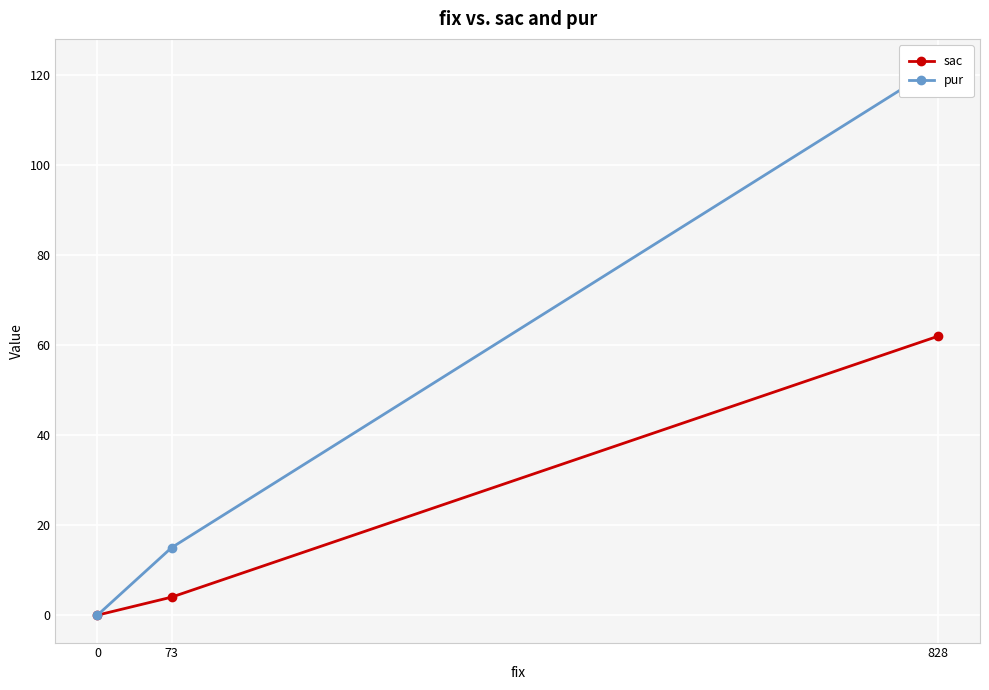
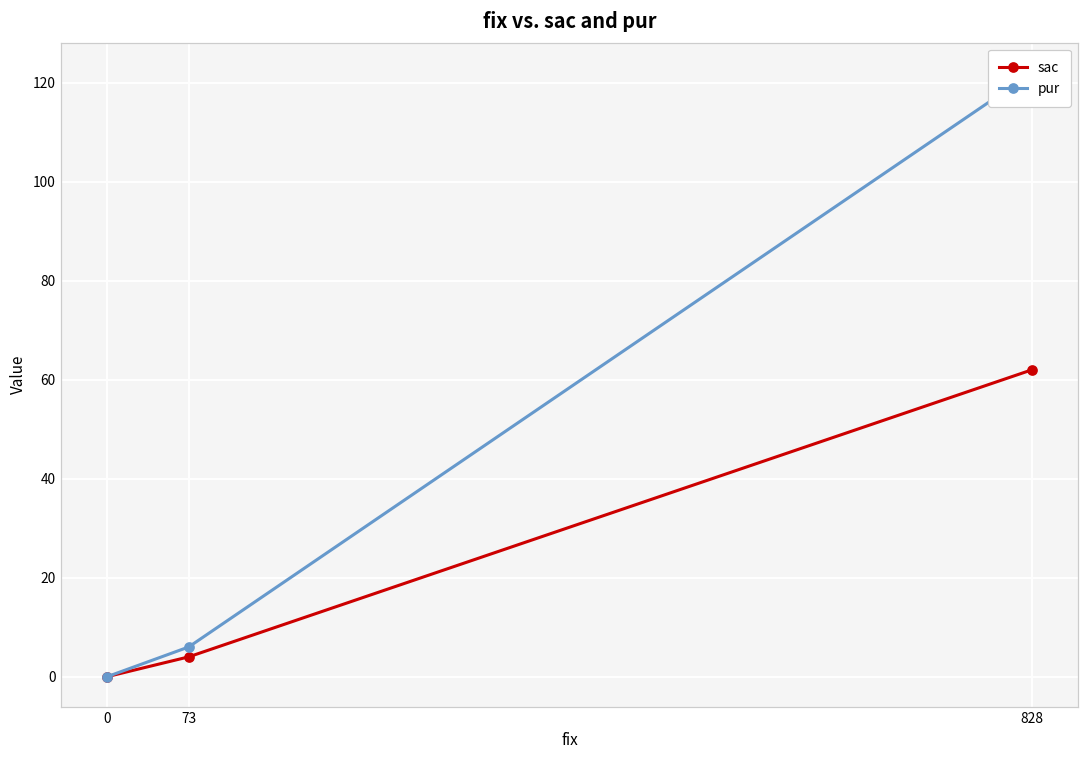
pur, 73: 15 -> 6
